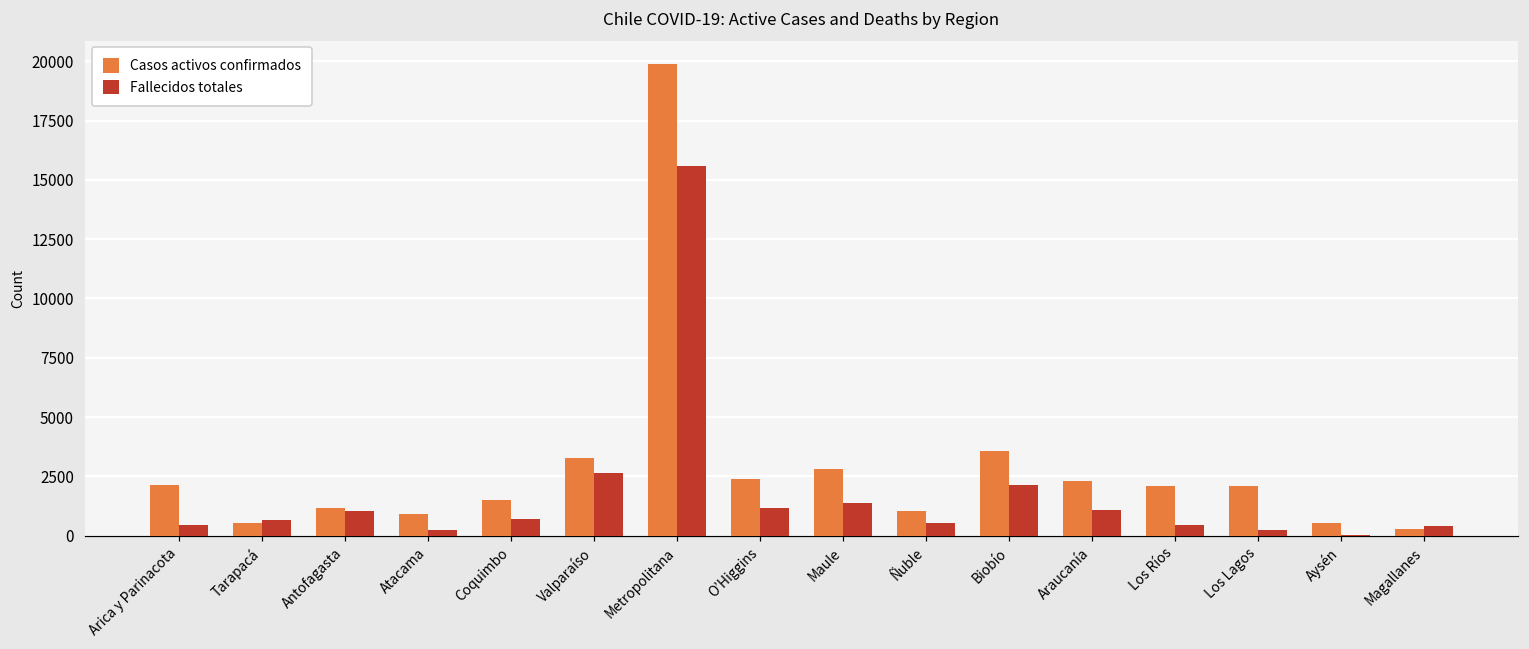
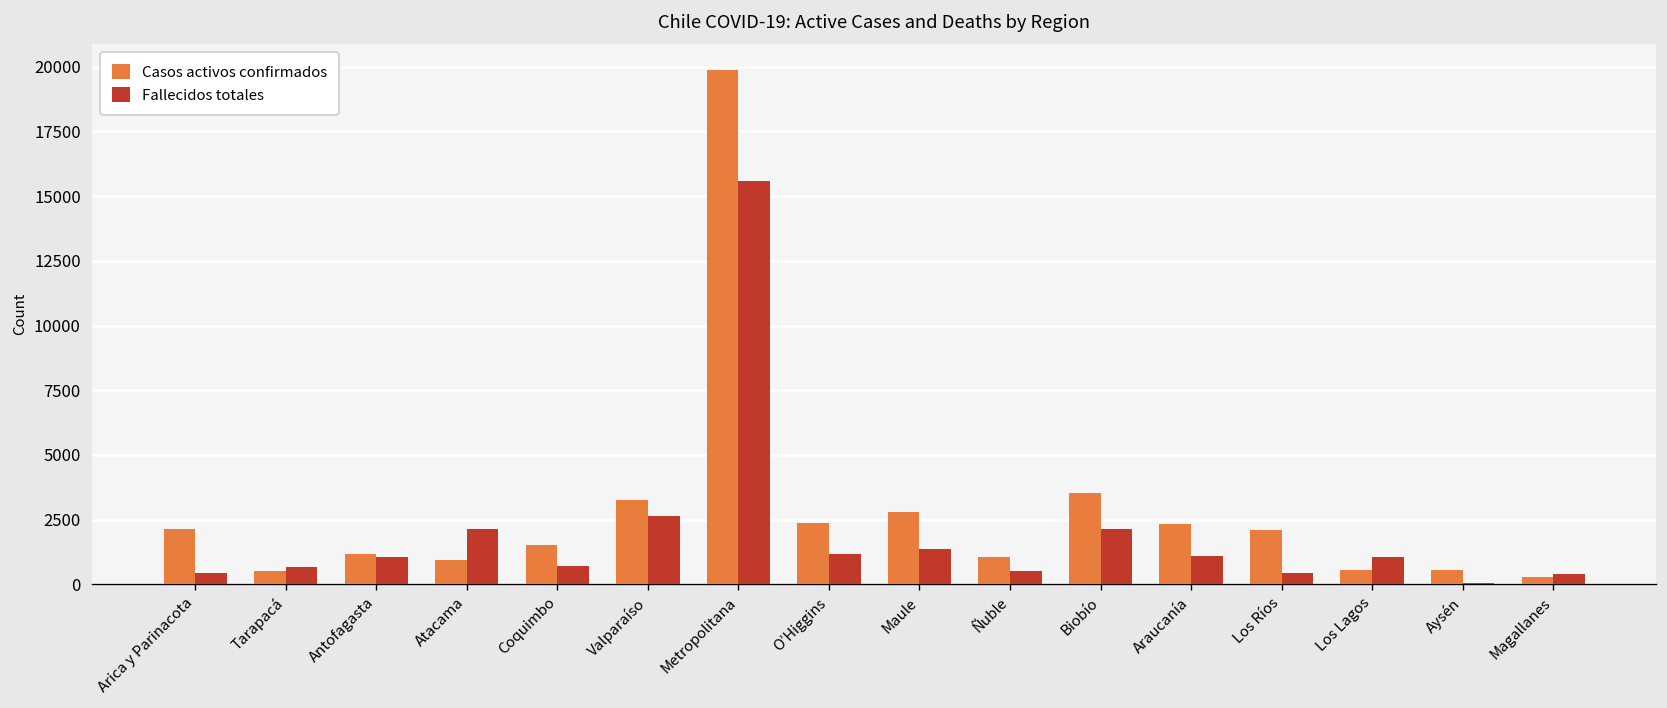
Fallecidos totales, Atacama: 200 -> 2100
Casos activos confirmados, Los Lagos: 2100 -> 600
Fallecidos totales, Los Lagos: 200 -> 1100
